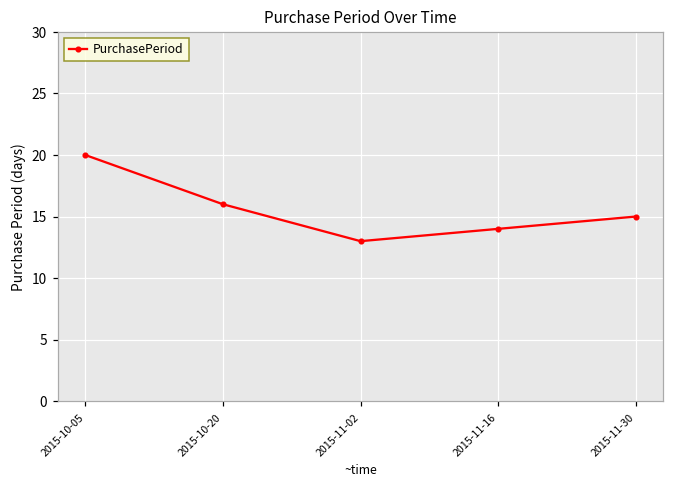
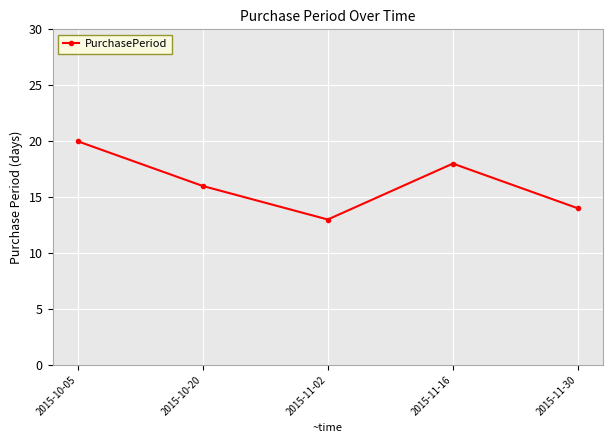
2015-11-16: 14 -> 18
2015-11-30: 15 -> 14
